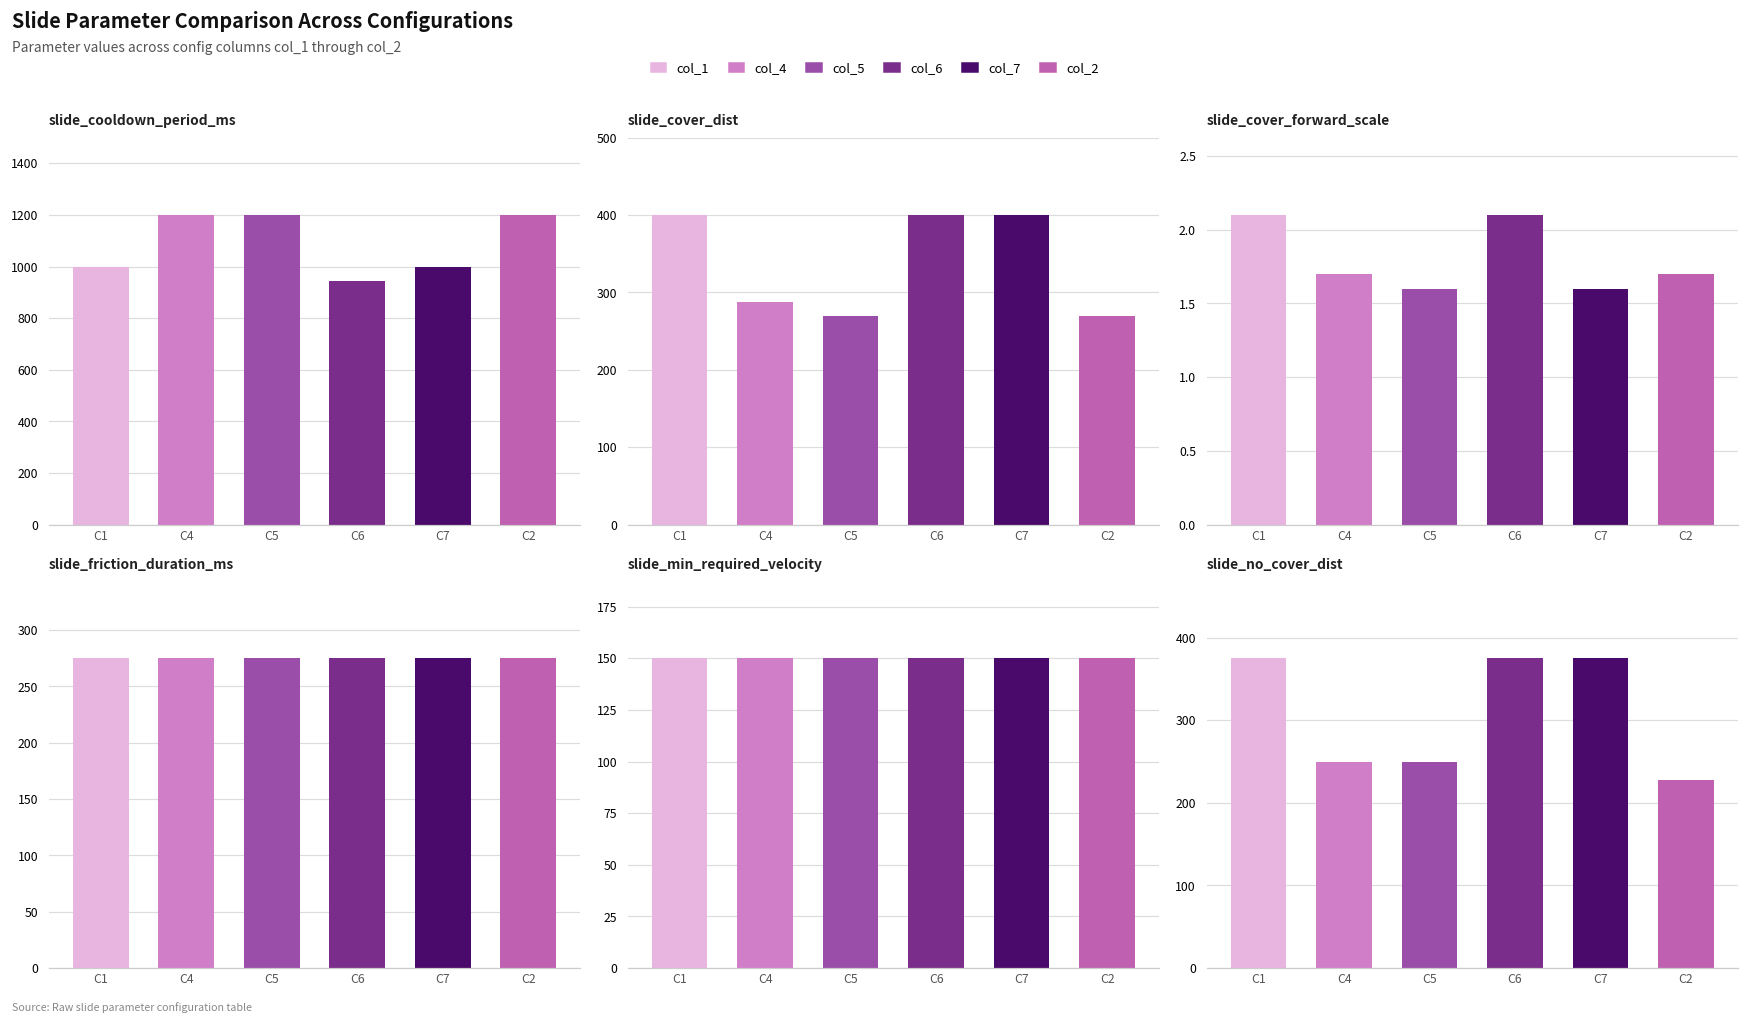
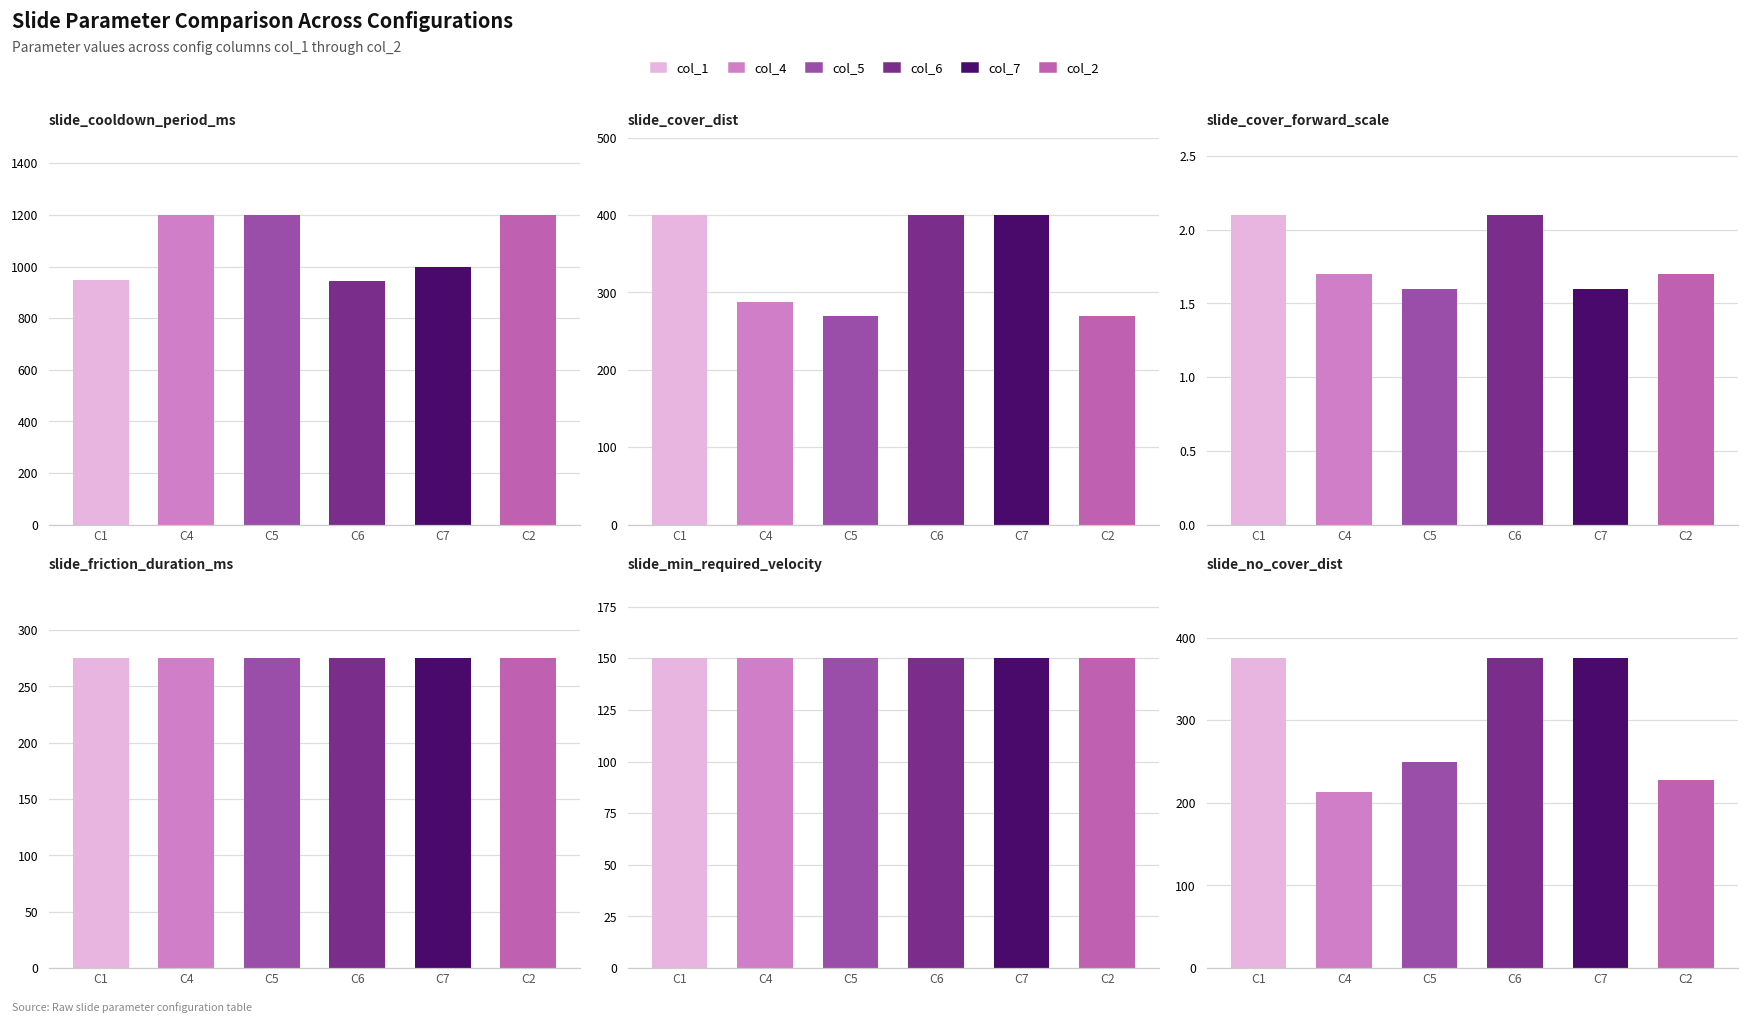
slide_cooldown_period_ms, C1: 1000 -> 950
slide_no_cover_dist, C4: 250 -> 210
